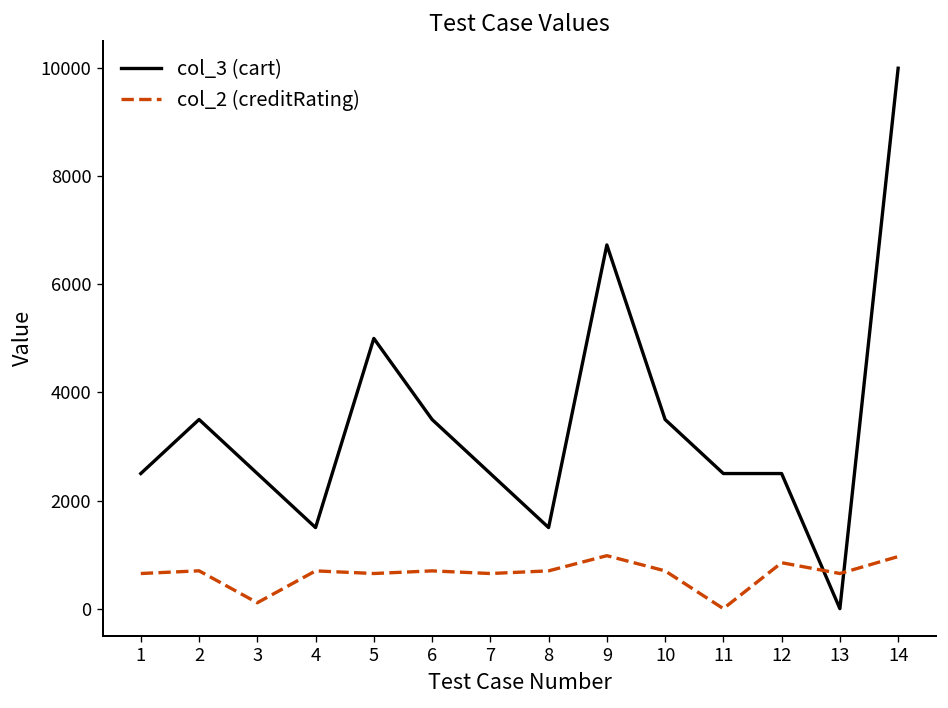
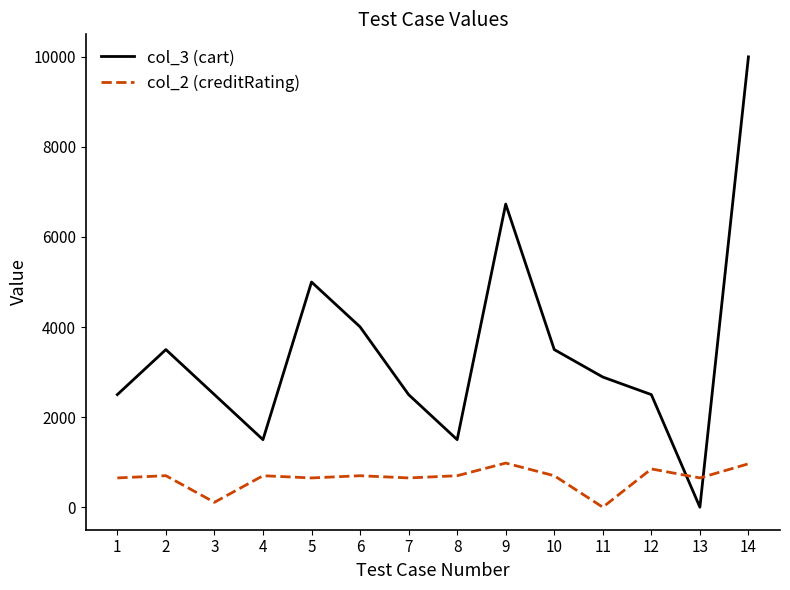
col_3 (cart), 6: 3500 -> 4000
col_3 (cart), 11: 2500 -> 2900
